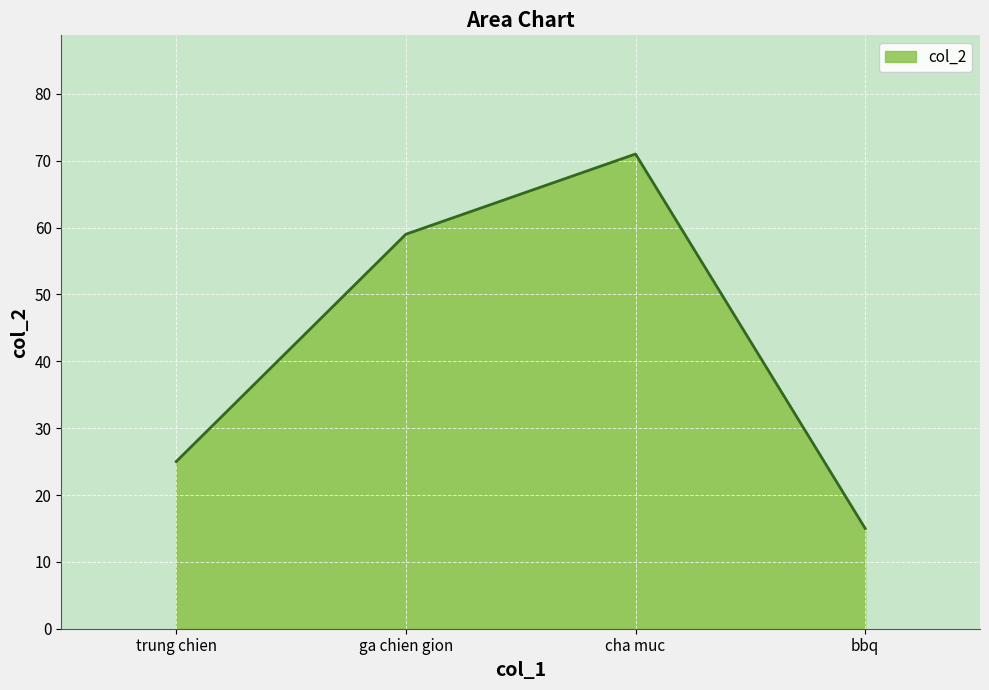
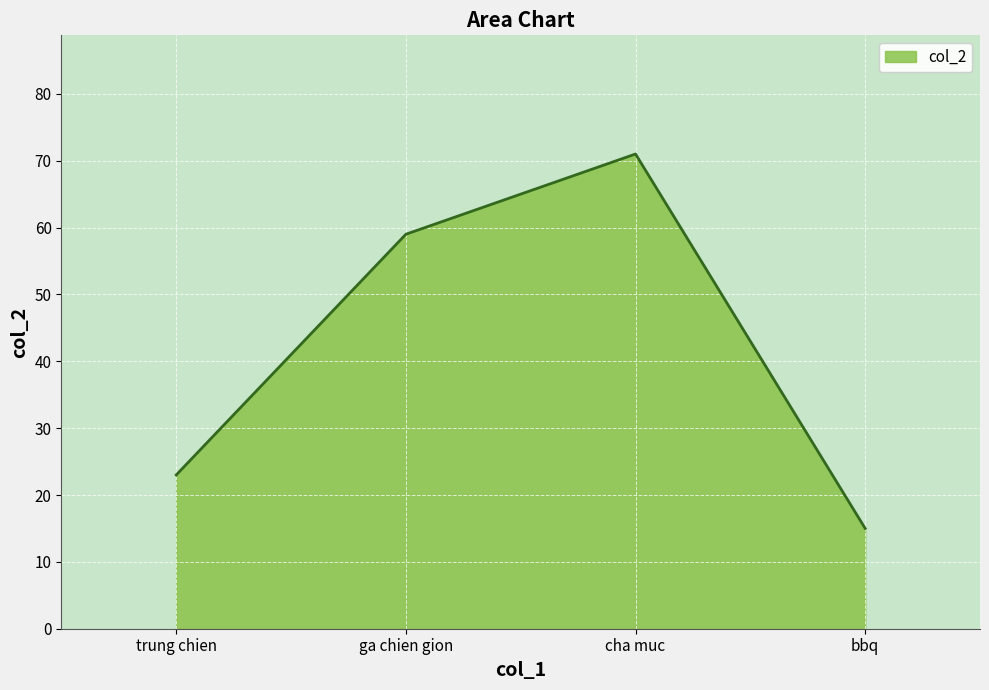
trung chien: 25 -> 23
